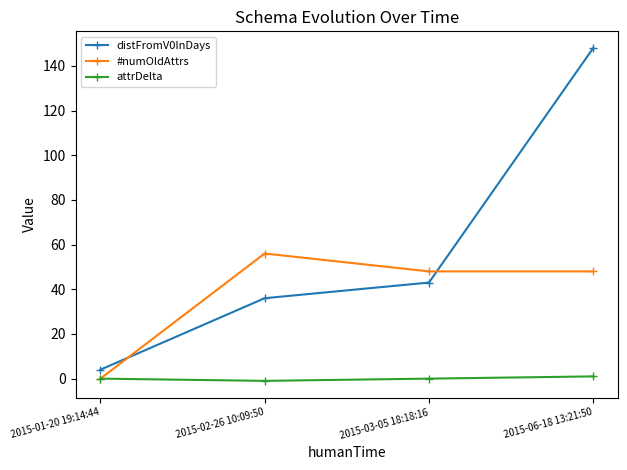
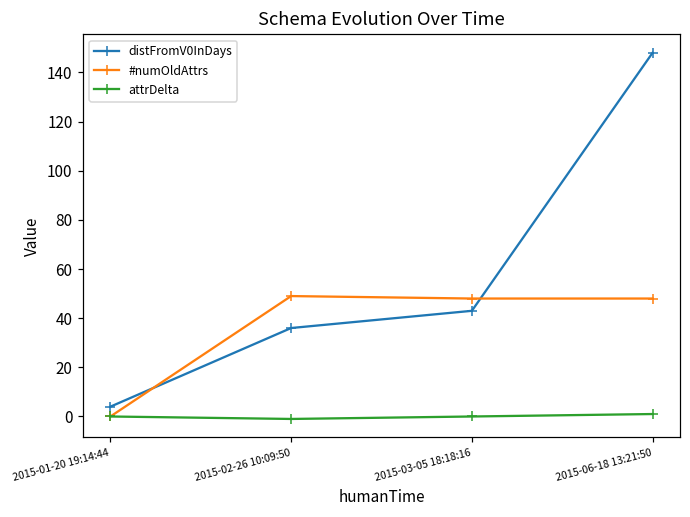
#numOldAttrs, 2015-02-26 10:09:50: 56 -> 49
